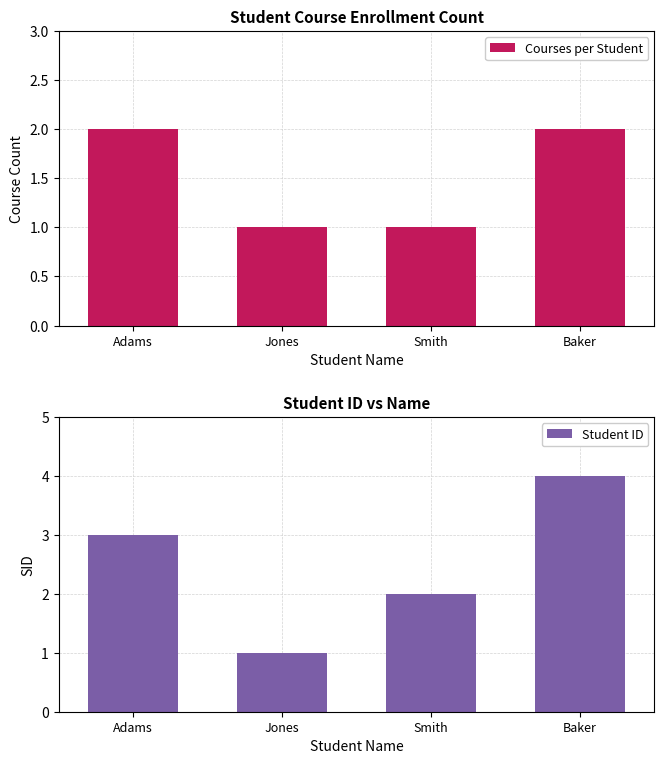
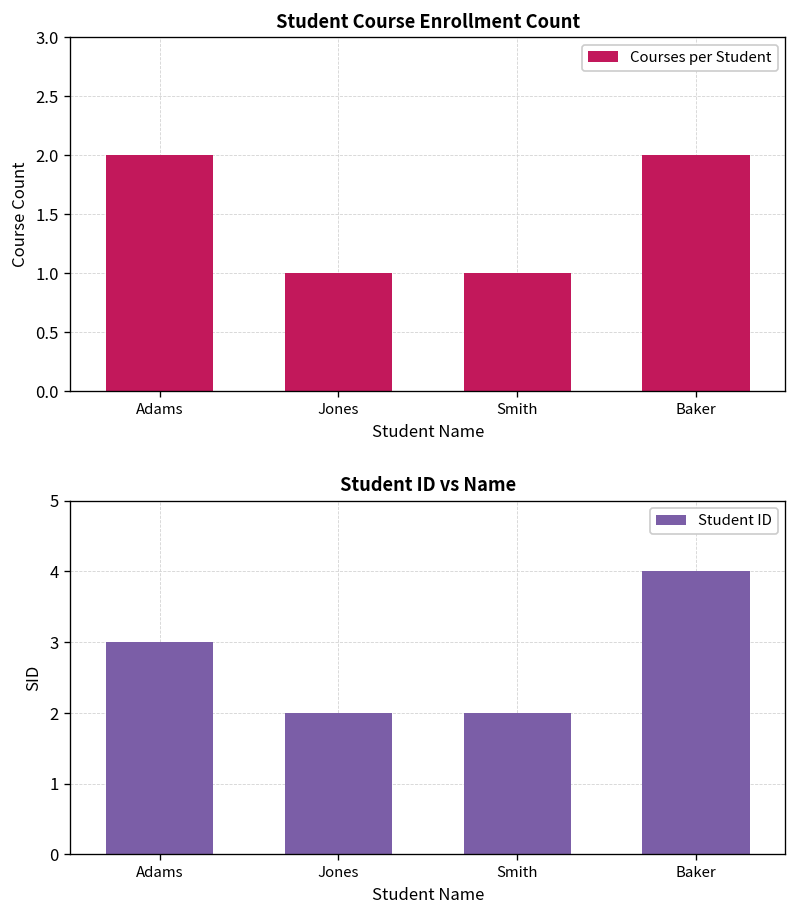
Student ID vs Name, Jones: 1 -> 2
